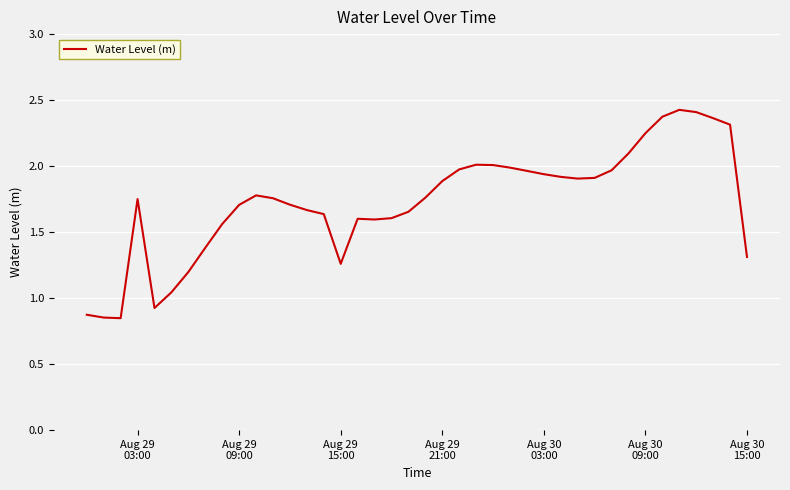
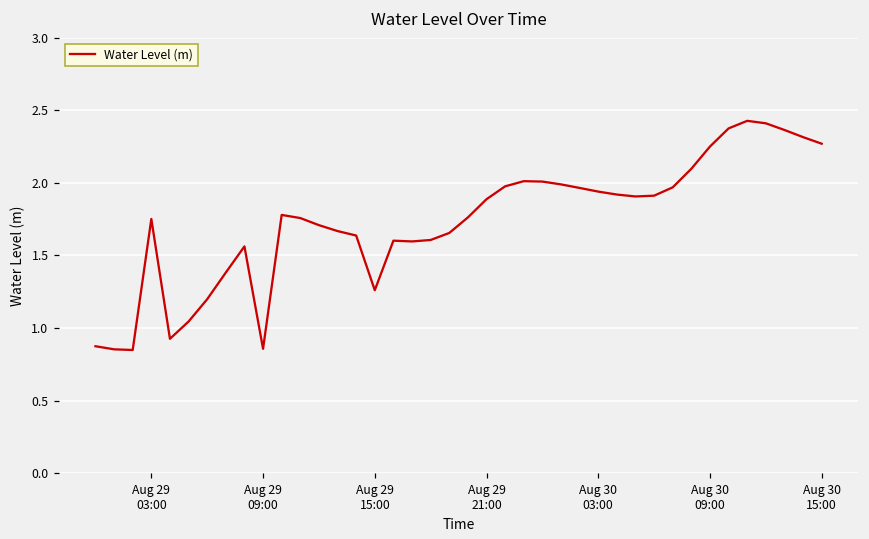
Aug 29 09:00: 1.71 -> 0.86
Aug 30 15:00: 1.31 -> 2.27
